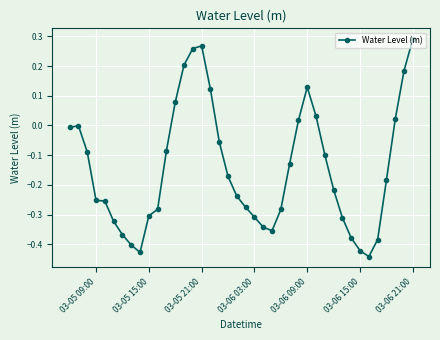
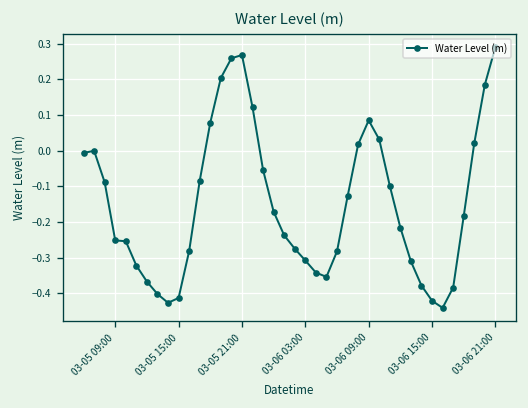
03-05 15:00: -0.30 -> -0.41
03-06 09:00: 0.13 -> 0.08
